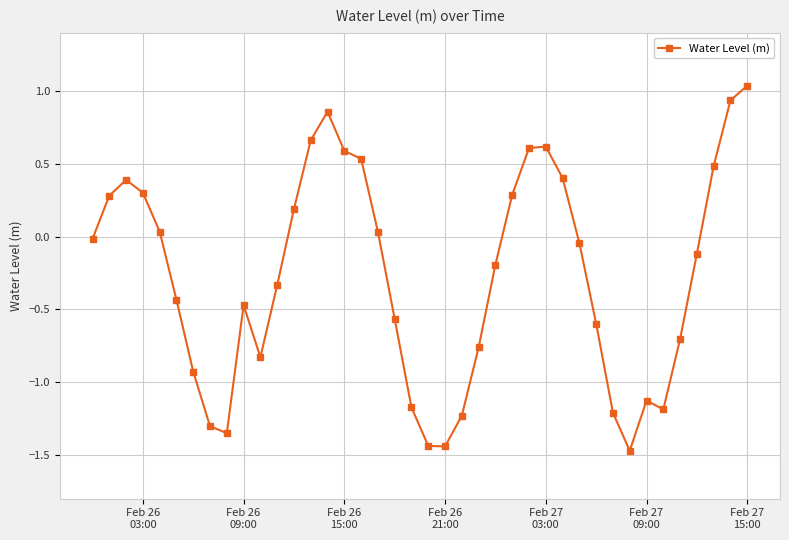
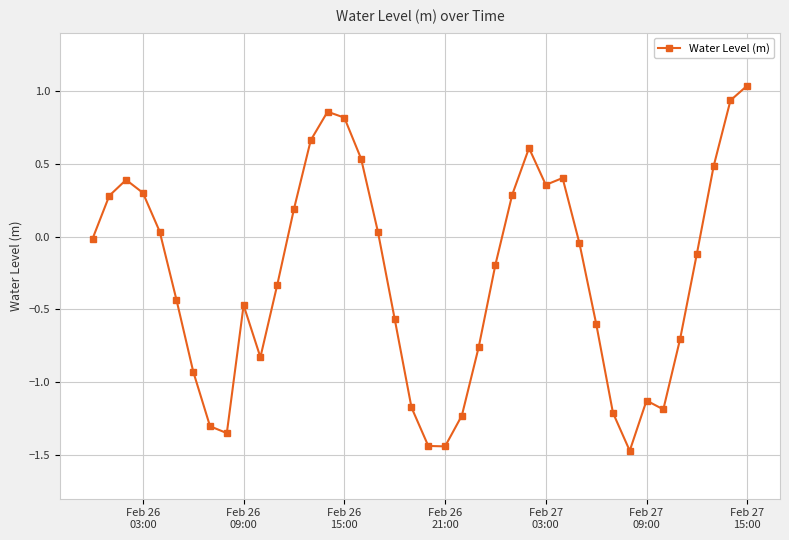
Feb 26 15:00: 0.59 -> 0.82
Feb 27 03:00: 0.62 -> 0.35
